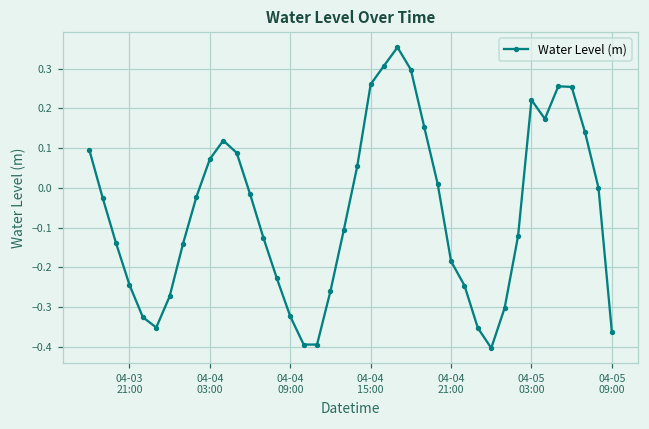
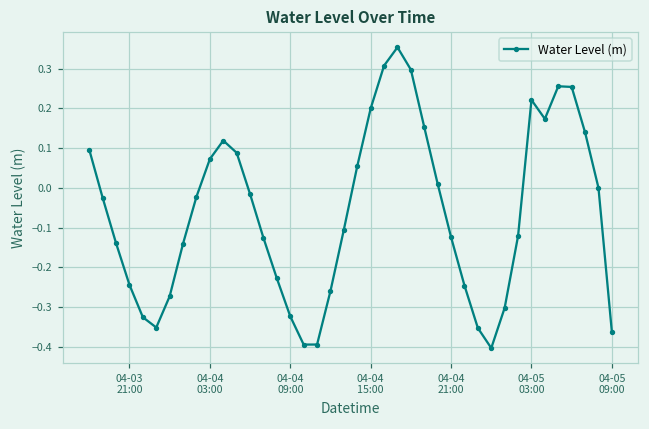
04-04 15:00: 0.26 -> 0.20
04-04 21:00: -0.18 -> -0.12
